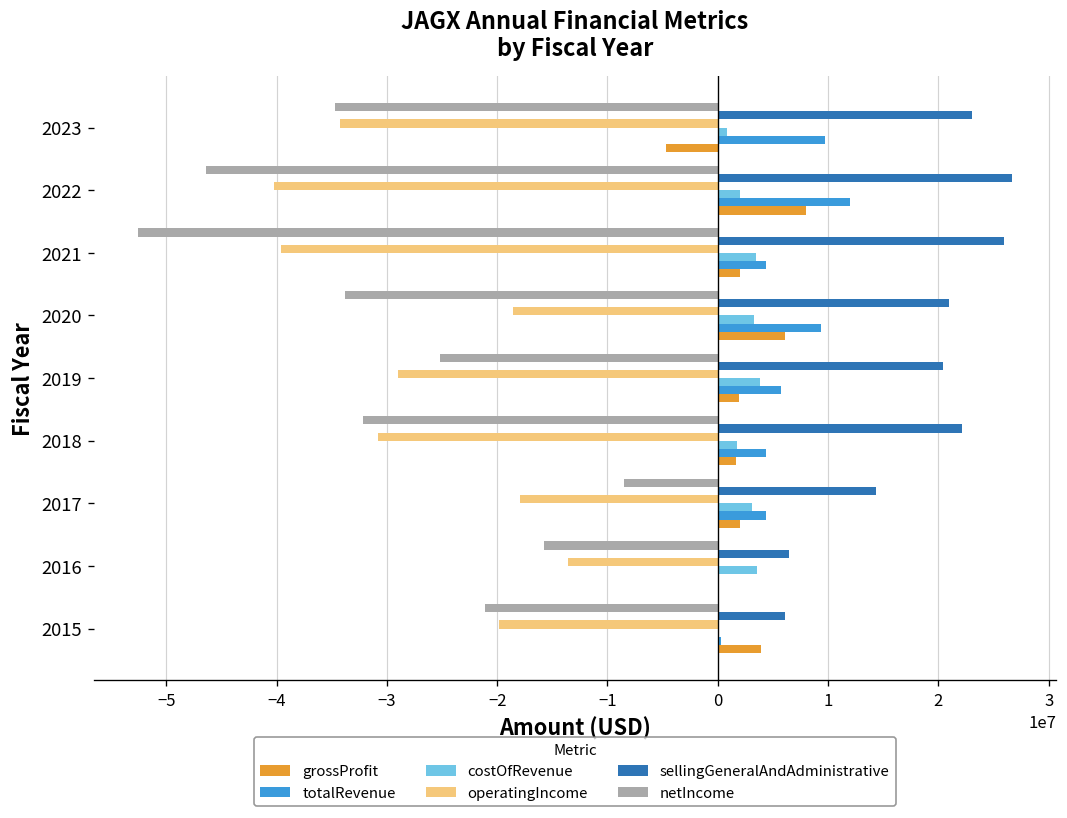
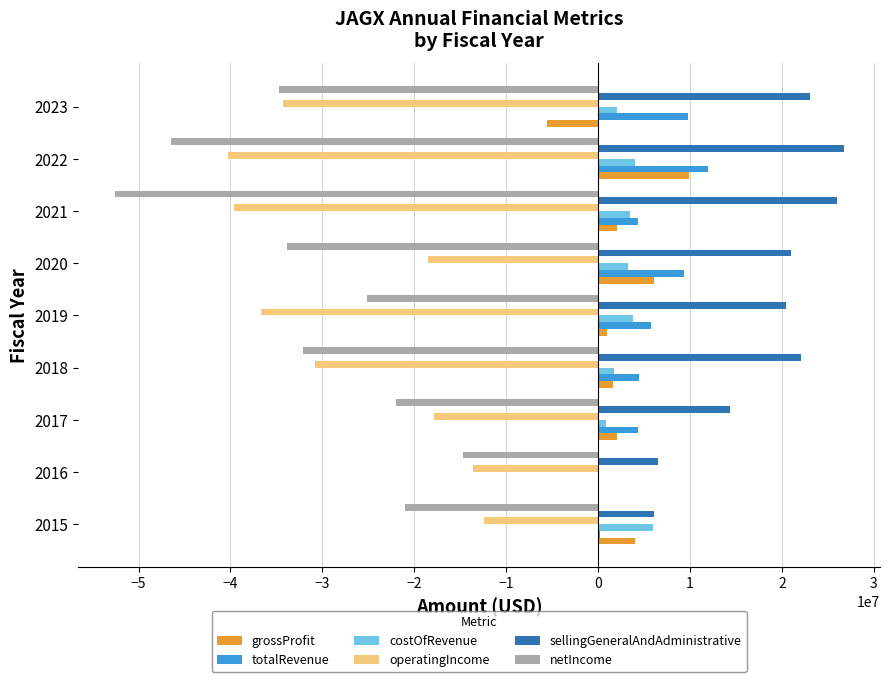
costOfRevenue, 2023: 1000000 -> 2000000
grossProfit, 2023: -5000000 -> -6000000
costOfRevenue, 2022: 2000000 -> 4000000
grossProfit, 2022: 8000000 -> 10000000
operatingIncome, 2019: -29000000 -> -37000000
grossProfit, 2019: 2000000 -> 1000000
netIncome, 2017: -9000000 -> -22000000
costOfRevenue, 2017: 3000000 -> 1000000
netIncome, 2016: -16000000 -> -15000000
costOfRevenue, 2016: 4000000 -> 0
operatingIncome, 2015: -20000000 -> -12000000
costOfRevenue, 2015: 0 -> 6000000
